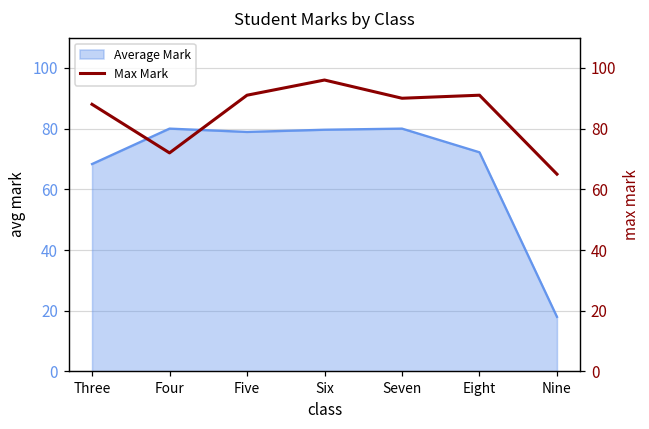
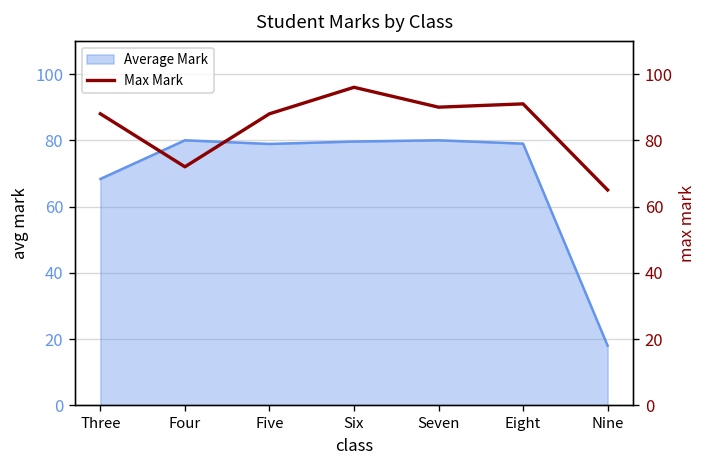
Average Mark, Eight: 72 -> 79
Max Mark, Five: 91 -> 88
